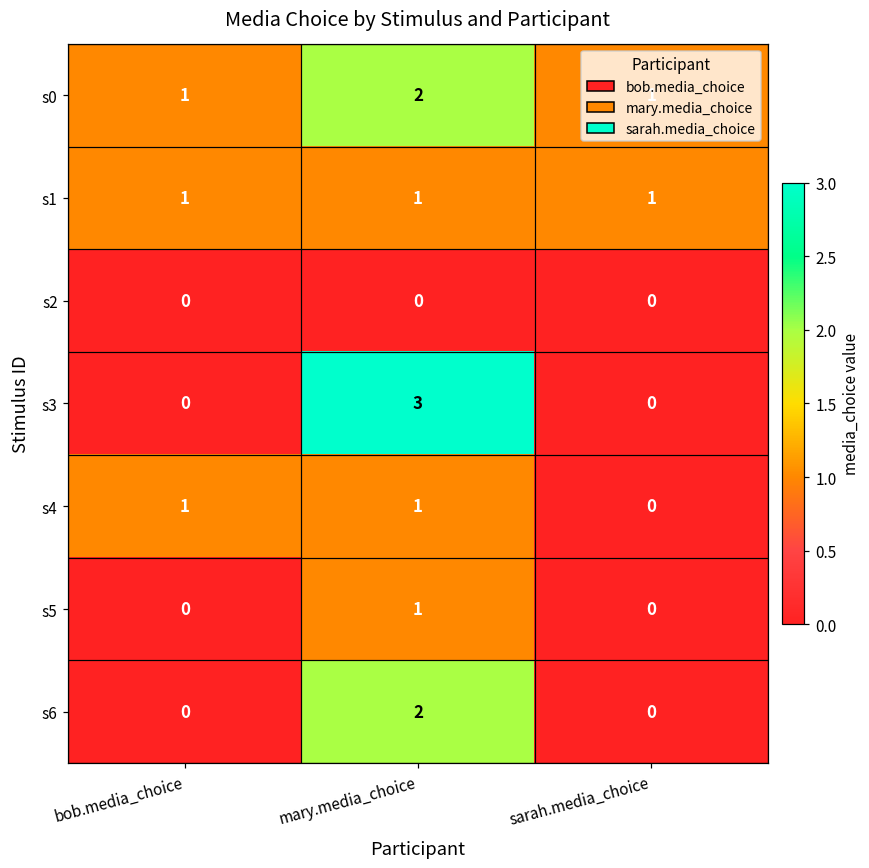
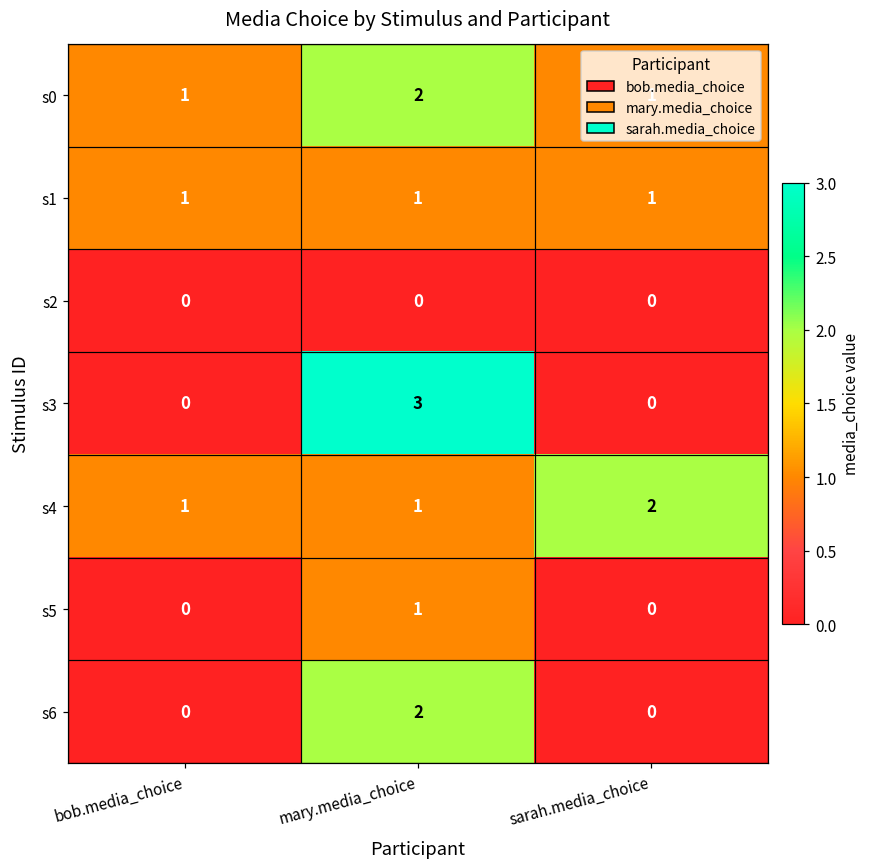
s4, sarah.media_choice: 0 -> 2
